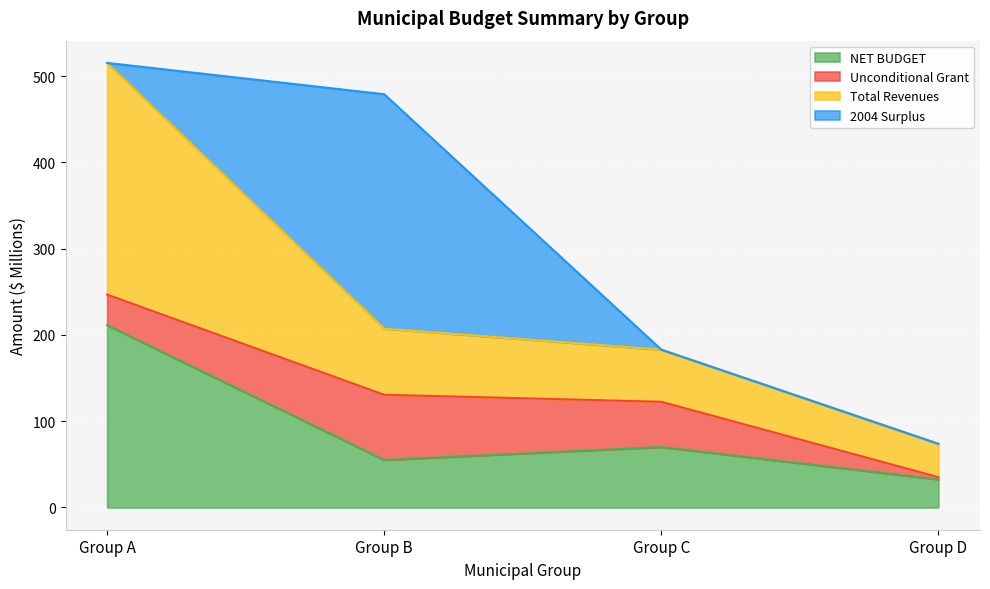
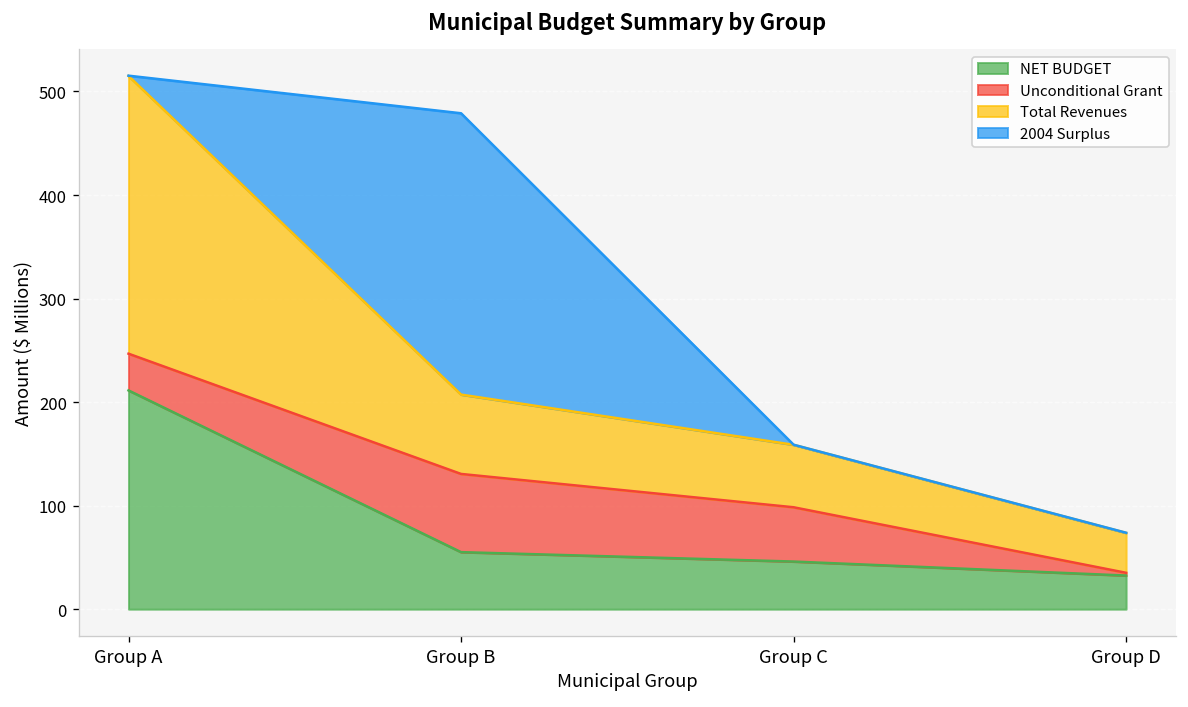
NET BUDGET, Group C: 70 -> 50
